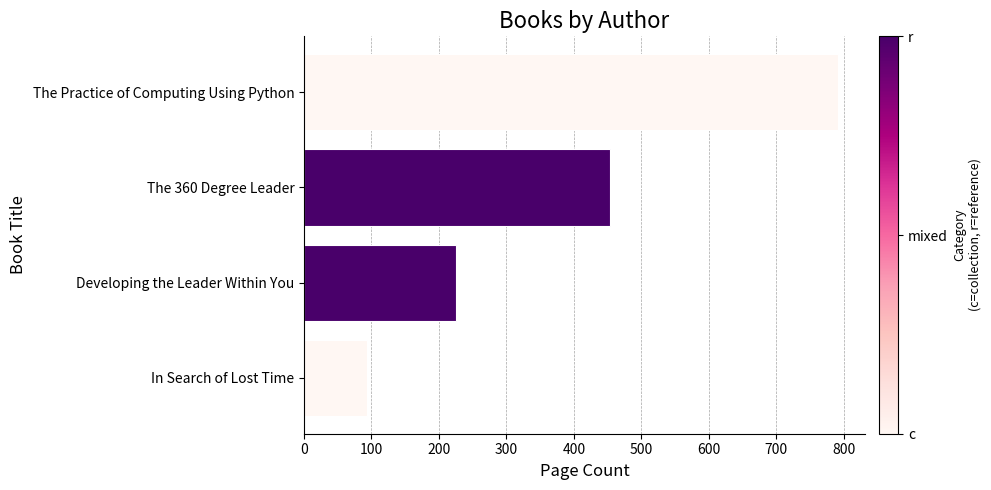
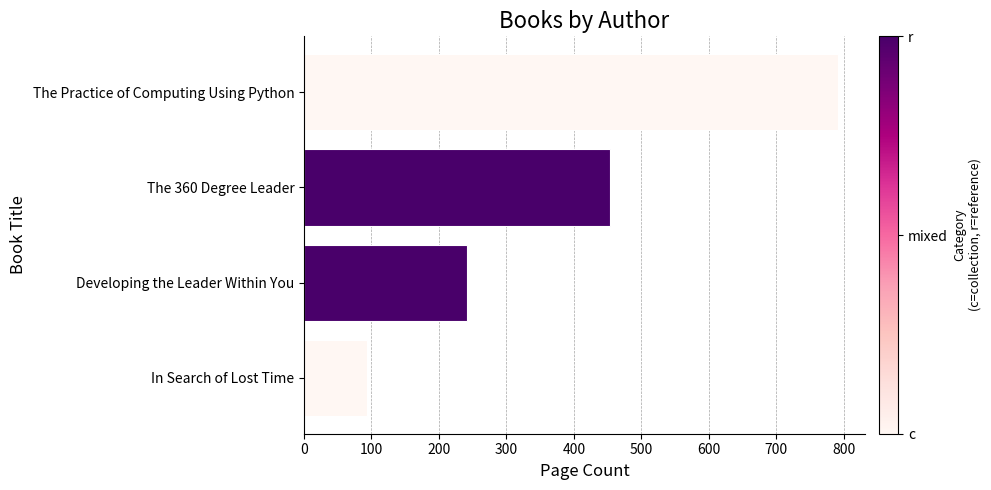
Developing the Leader Within You: 230 -> 240
